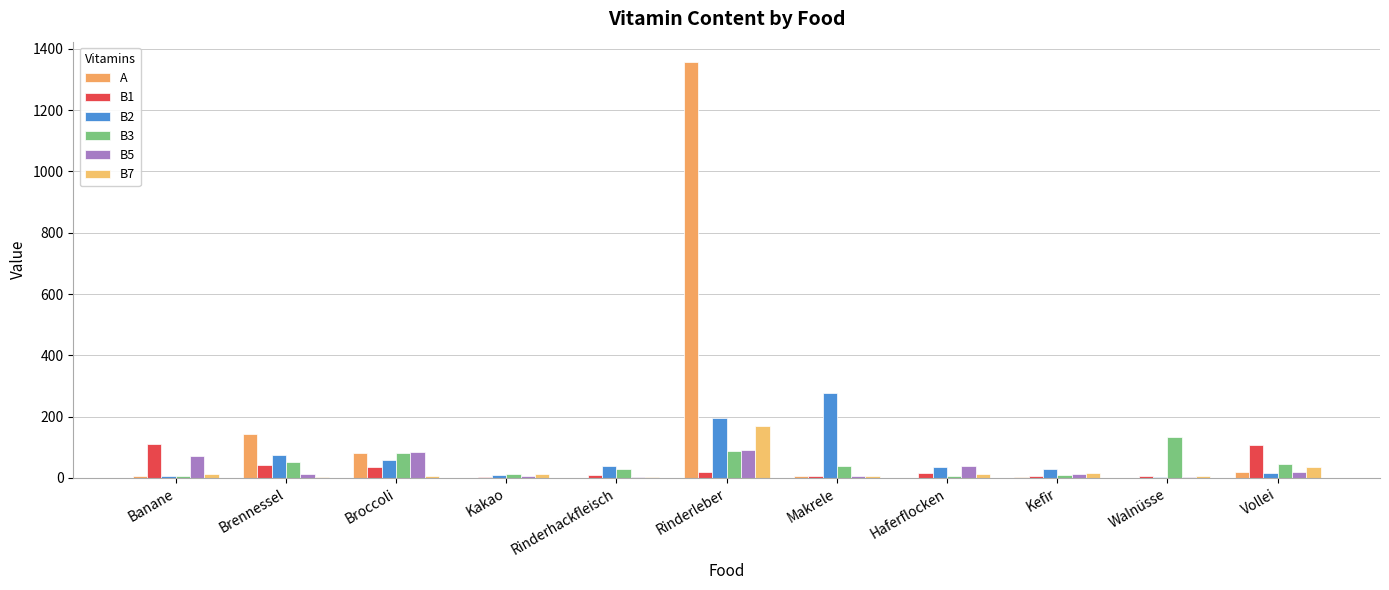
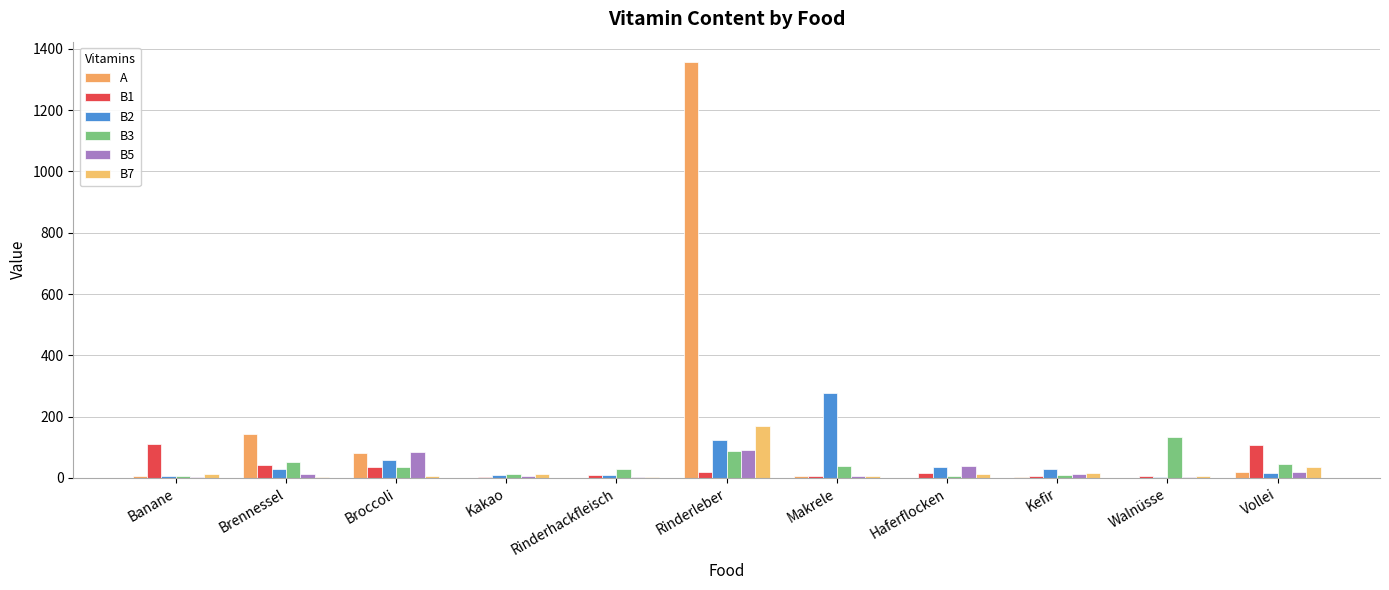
B5, Banane: 70 -> 0
B2, Brennessel: 70 -> 30
B3, Broccoli: 80 -> 40
B2, Rinderhackfleisch: 40 -> 10
B2, Rinderleber: 190 -> 120
